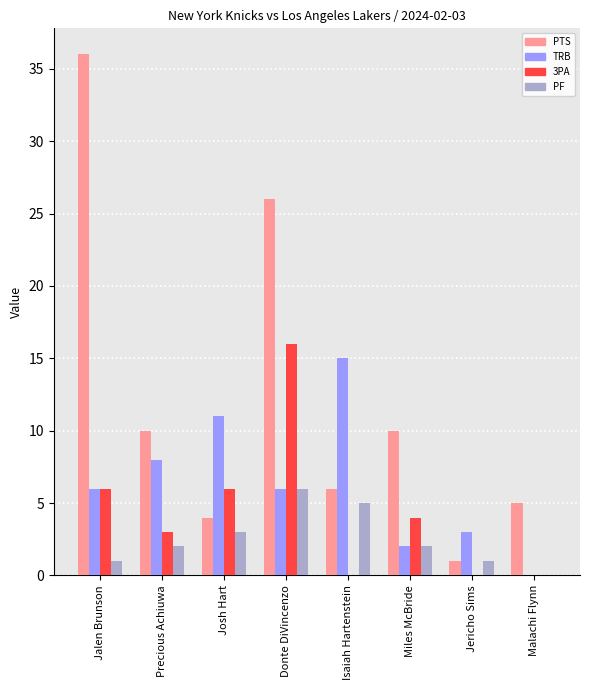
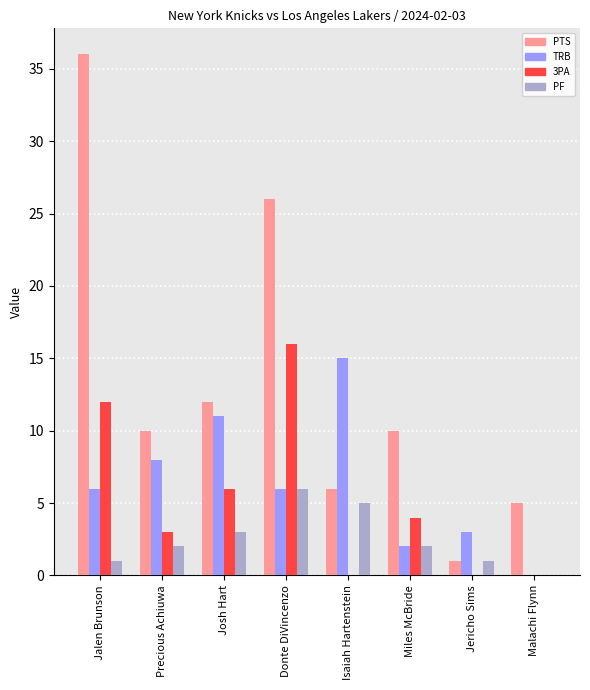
3PA, Jalen Brunson: 6 -> 12
PTS, Josh Hart: 4 -> 12
